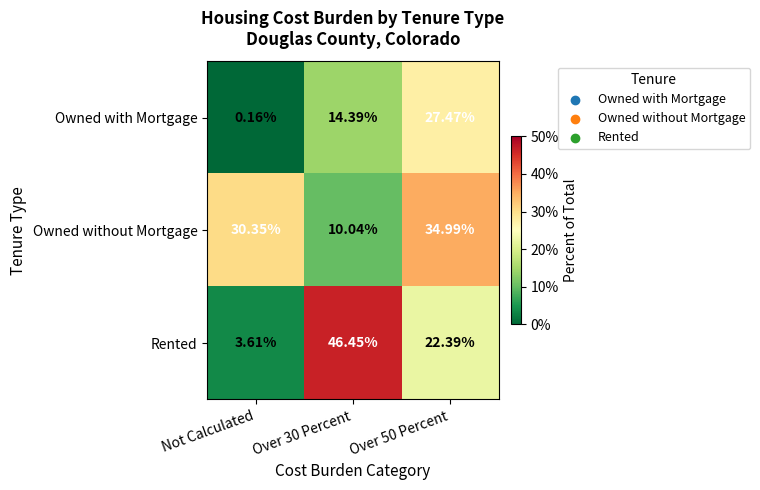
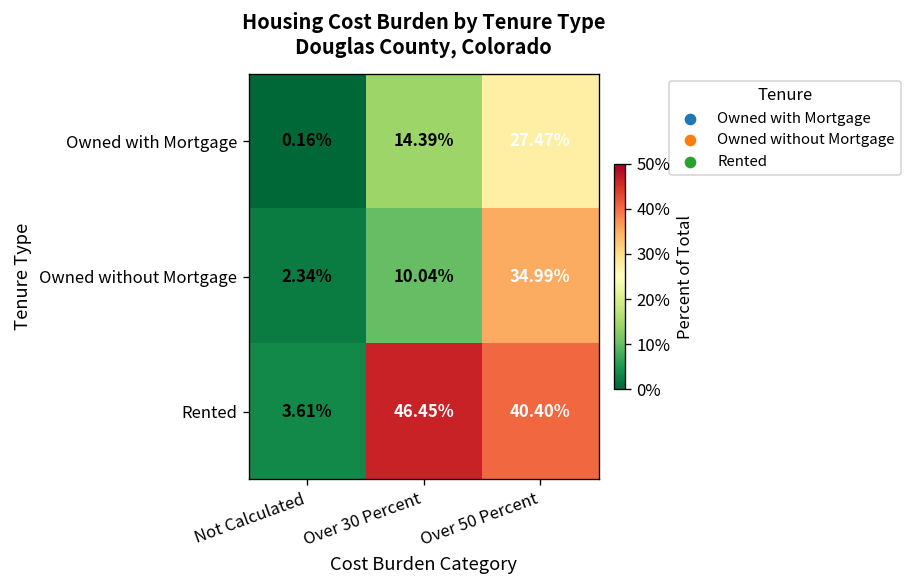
Owned without Mortgage, Not Calculated: 30.35% -> 2.34%
Rented, Over 50 Percent: 22.39% -> 40.40%
